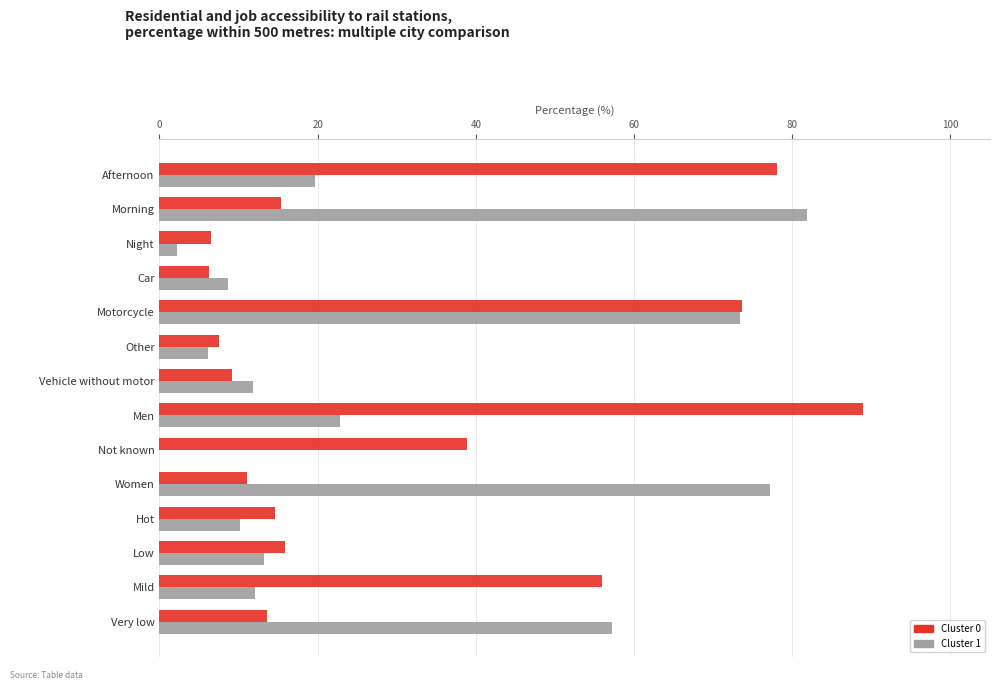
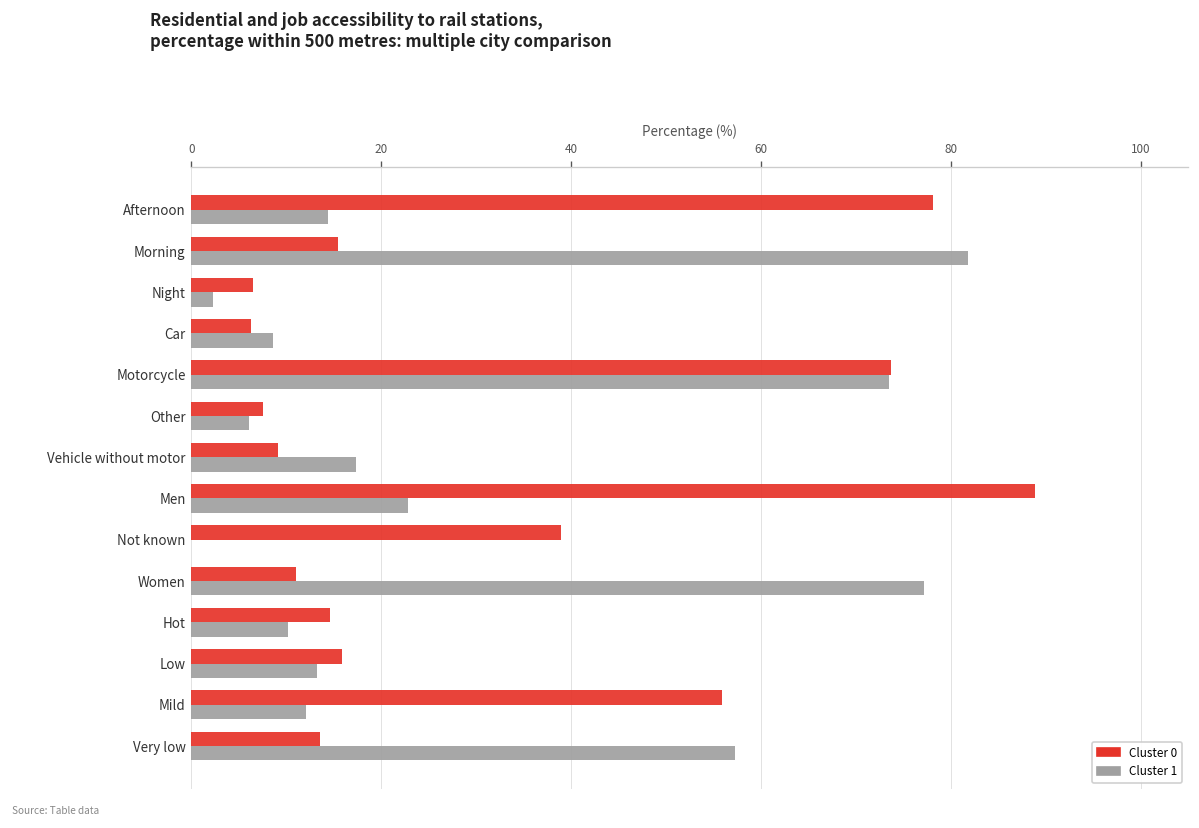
Cluster 1, Afternoon: 20 -> 14
Cluster 1, Vehicle without motor: 12 -> 17
